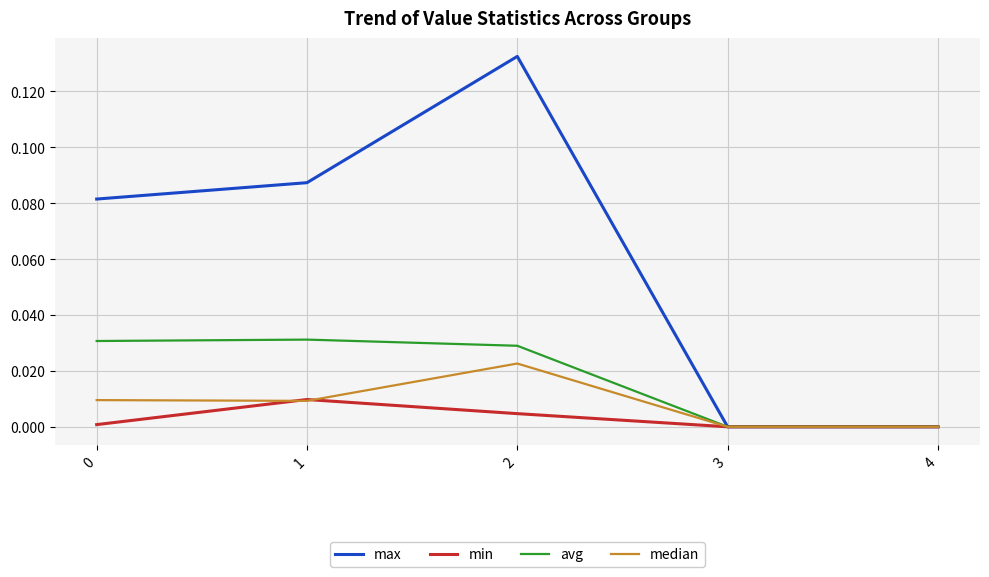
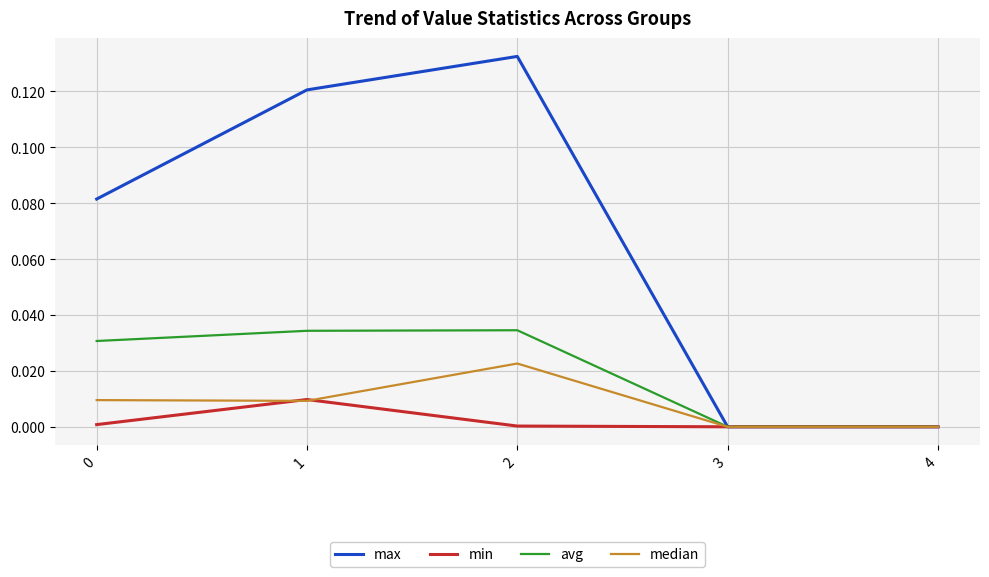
max, 1: 0.087 -> 0.120
avg, 1: 0.031 -> 0.034
min, 2: 0.005 -> 0.000
avg, 2: 0.029 -> 0.035
